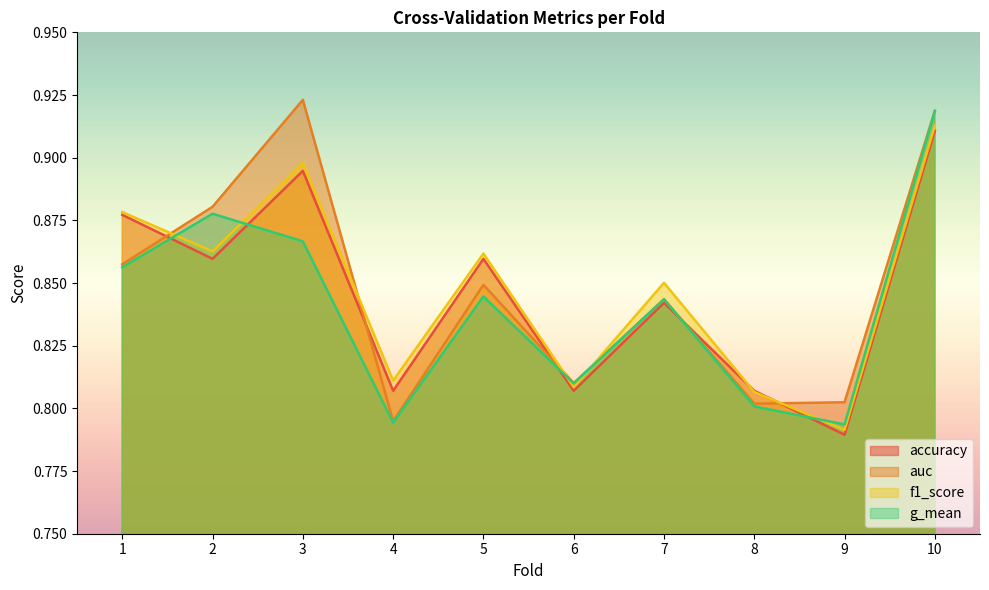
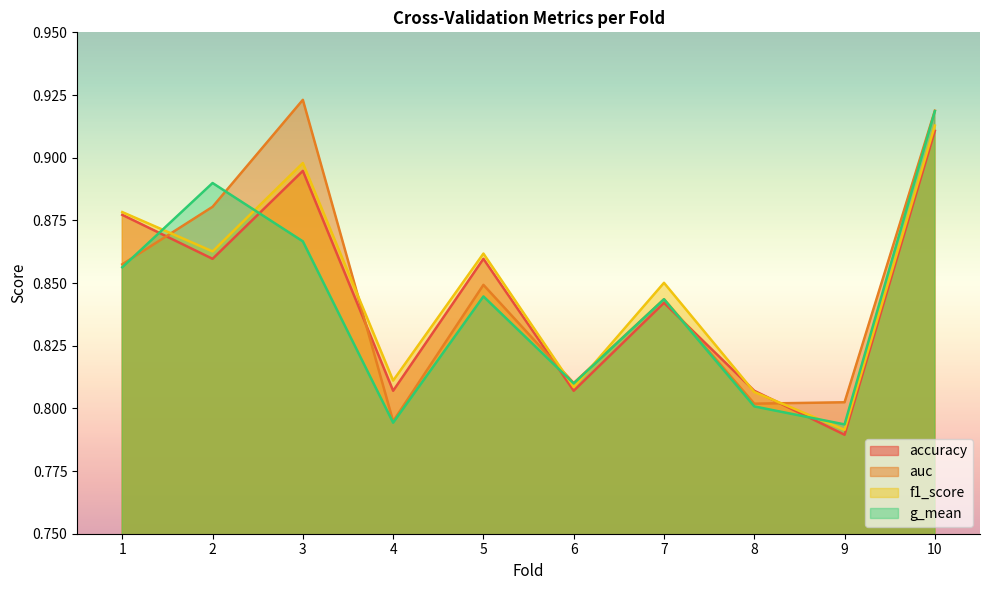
g_mean, 2: 0.878 -> 0.890
